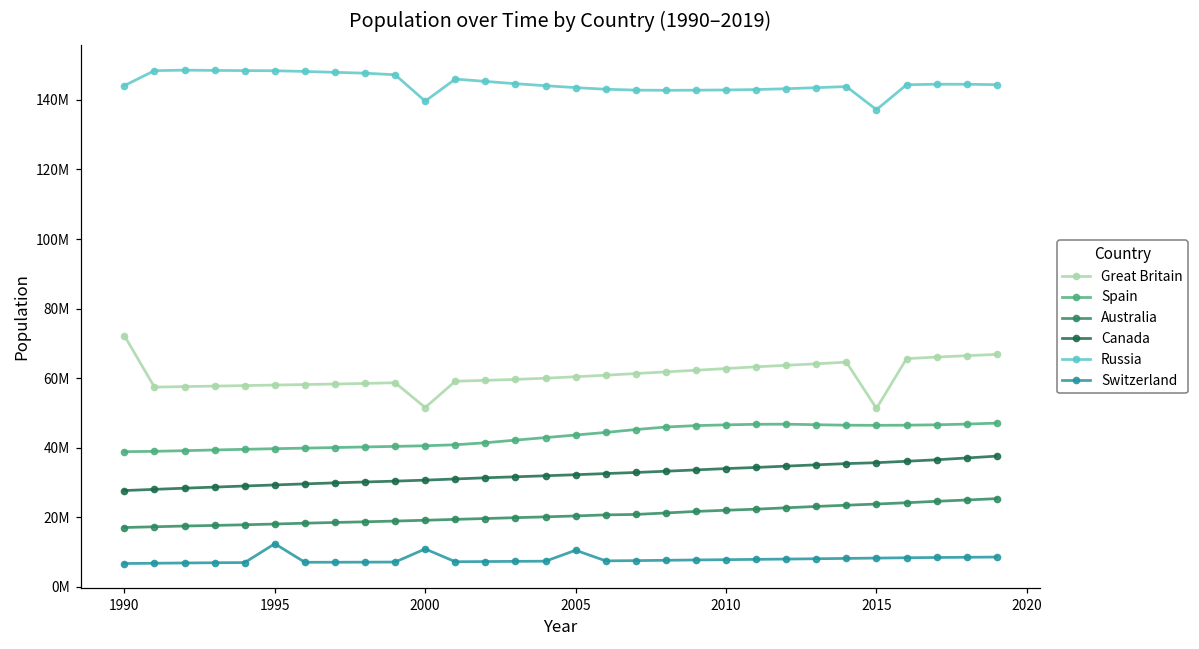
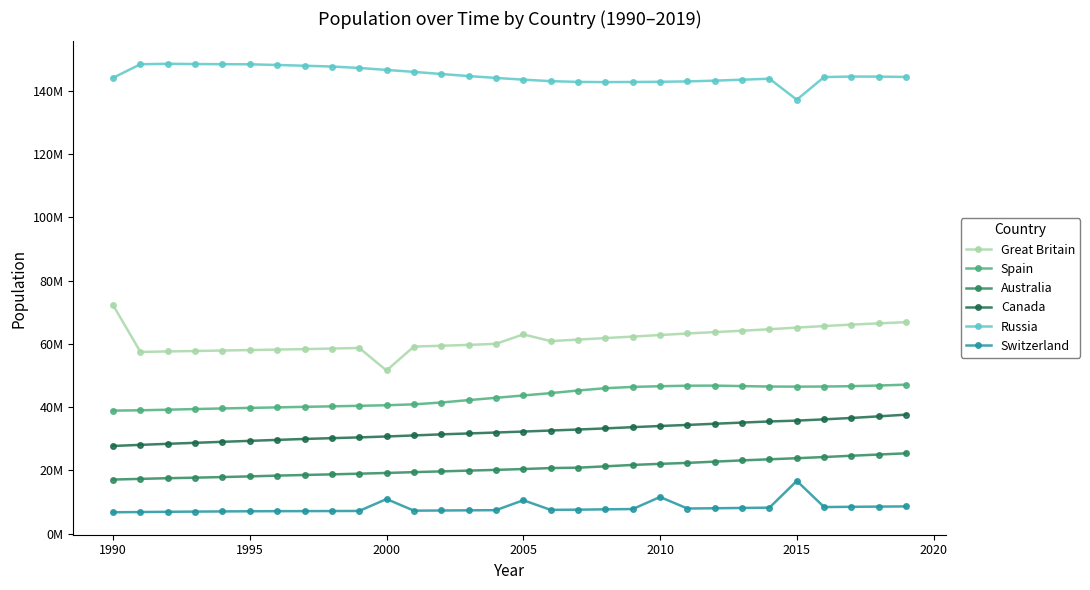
Switzerland, 1995: 12000000 -> 7000000
Russia, 2000: 140000000 -> 147000000
Great Britain, 2005: 60000000 -> 63000000
Switzerland, 2010: 8000000 -> 12000000
Great Britain, 2015: 51000000 -> 65000000
Switzerland, 2015: 8000000 -> 17000000
